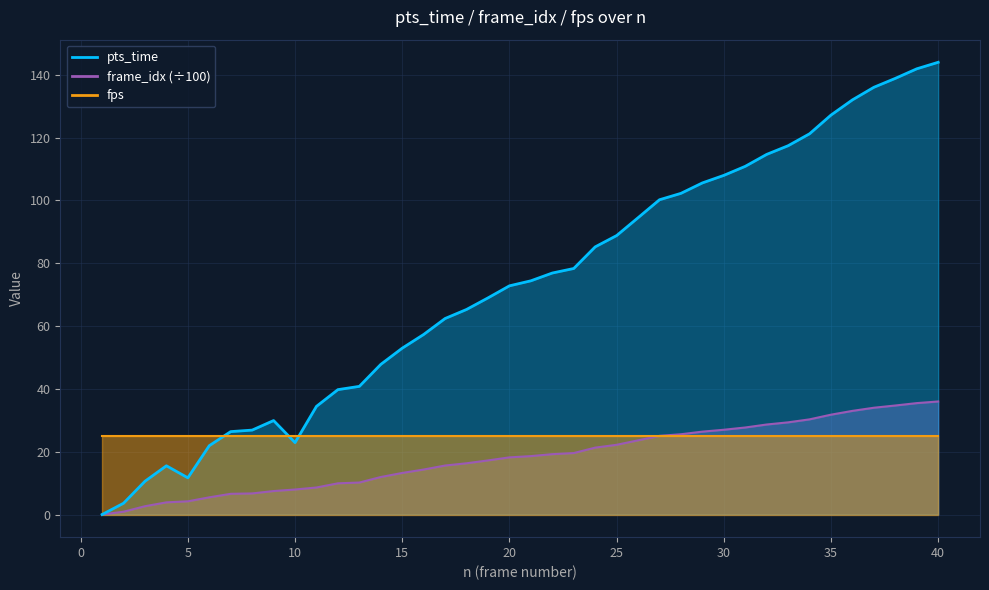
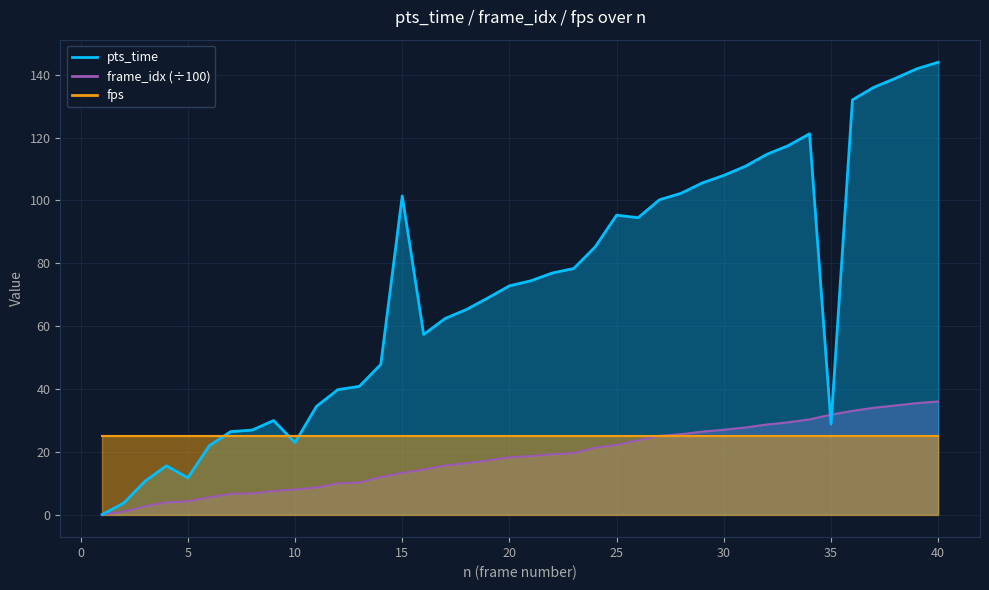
pts_time, 15: 53 -> 101
pts_time, 25: 89 -> 95
pts_time, 35: 127 -> 29
